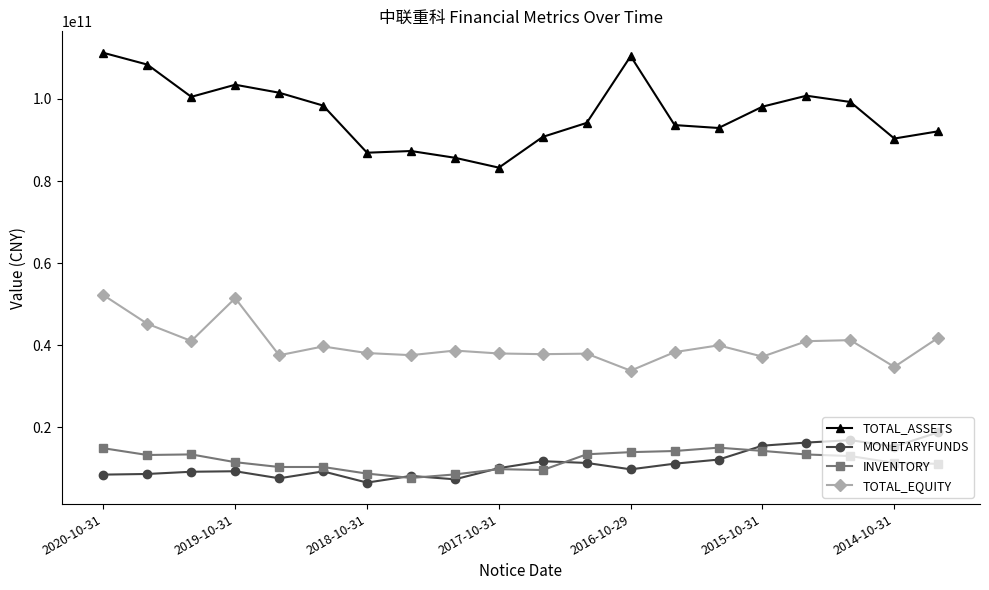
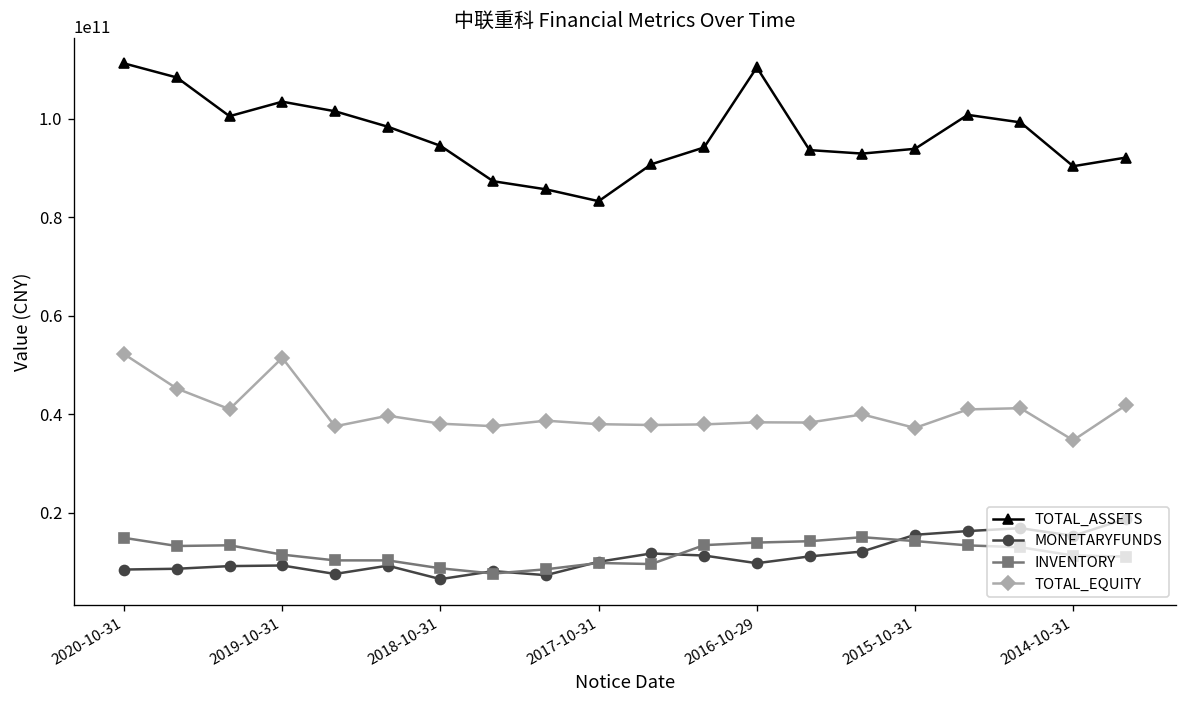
TOTAL_ASSETS, 2018-10-31: 87000000000 -> 95000000000
TOTAL_EQUITY, 2016-10-29: 34000000000 -> 38000000000
TOTAL_ASSETS, 2015-10-31: 98000000000 -> 94000000000
